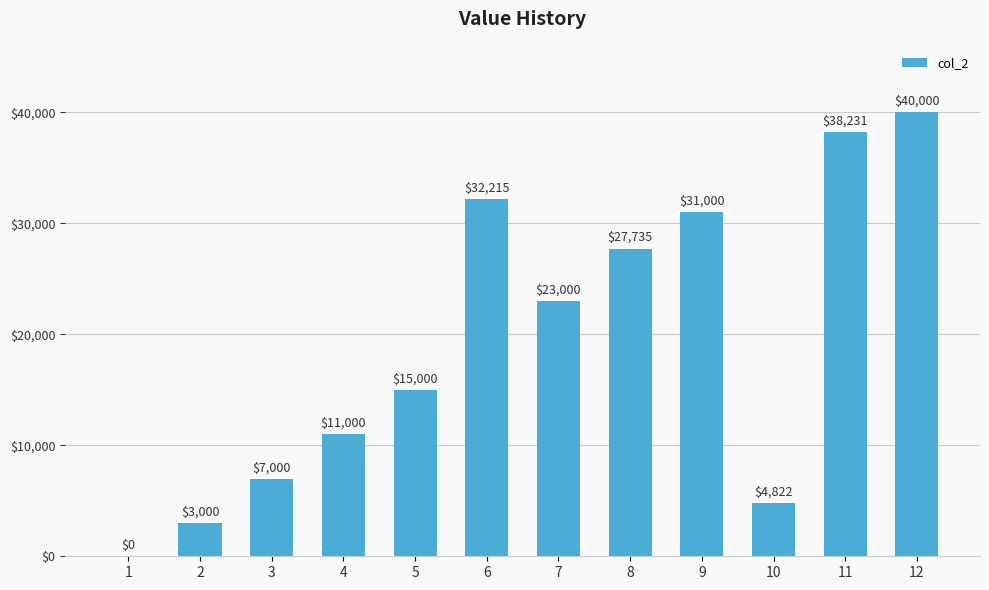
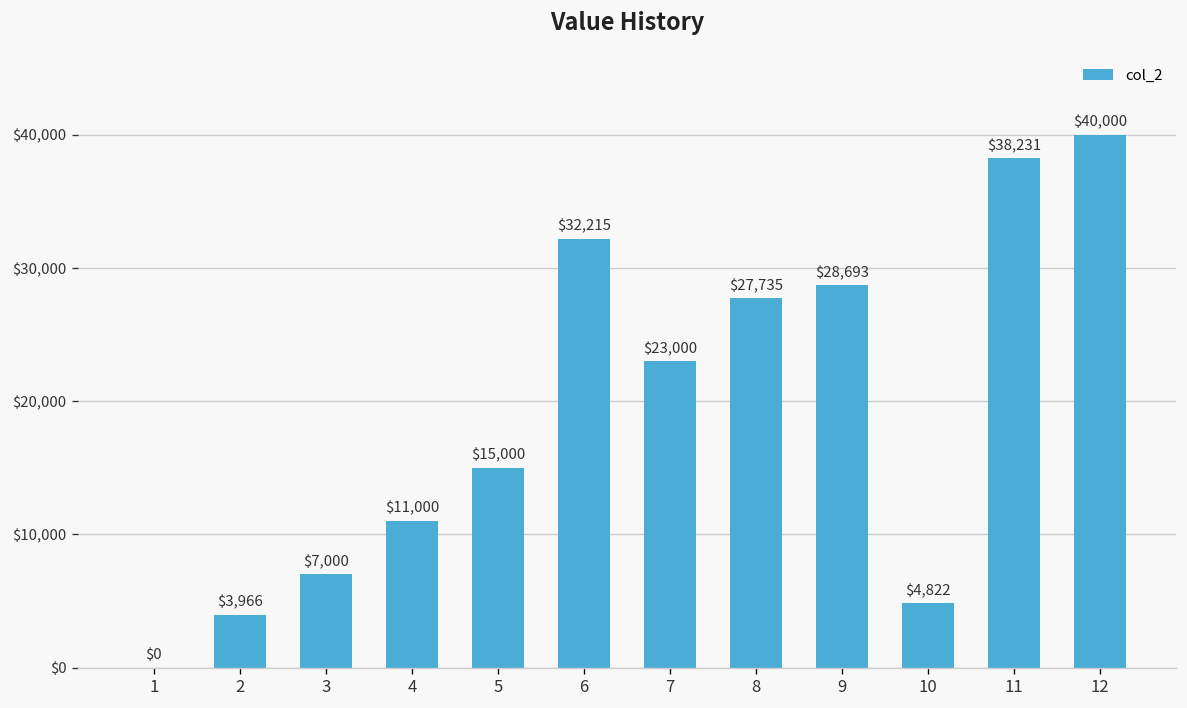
2: $3,000 -> $3,966
9: $31,000 -> $28,693
